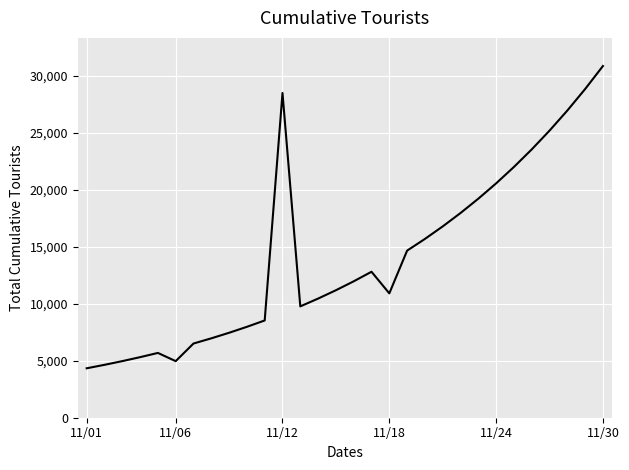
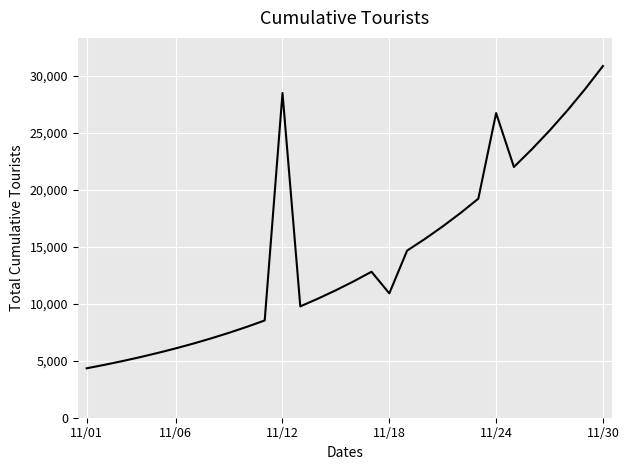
11/06: 5,000 -> 6,100
11/24: 20,600 -> 26,700
